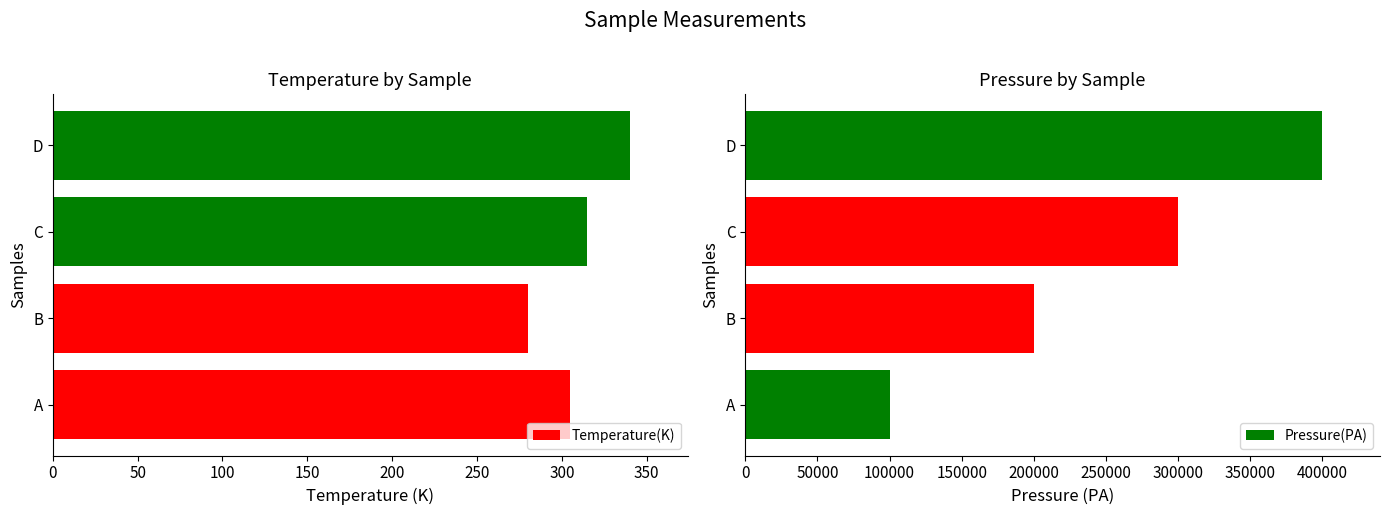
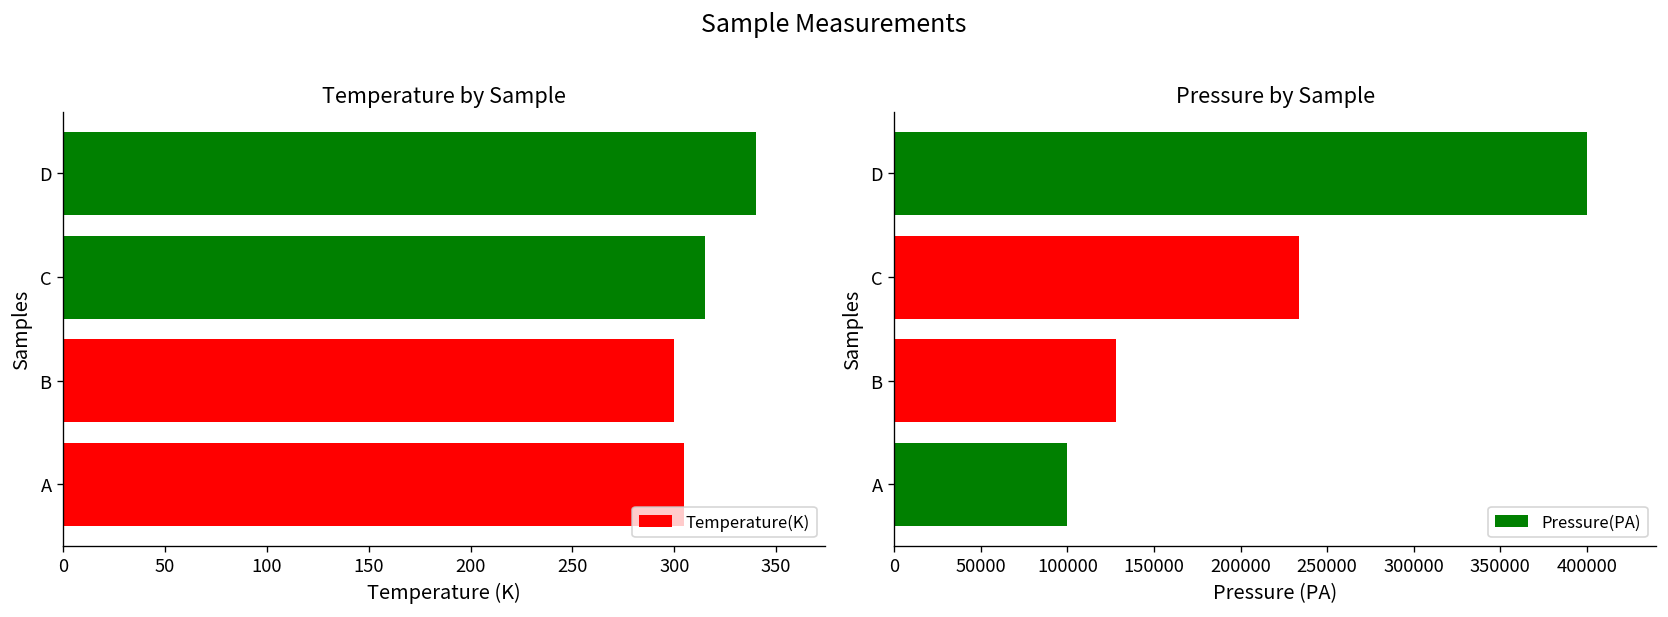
Temperature by Sample, B: 280 -> 300
Pressure by Sample, C: 300000 -> 234000
Pressure by Sample, B: 200000 -> 128000
